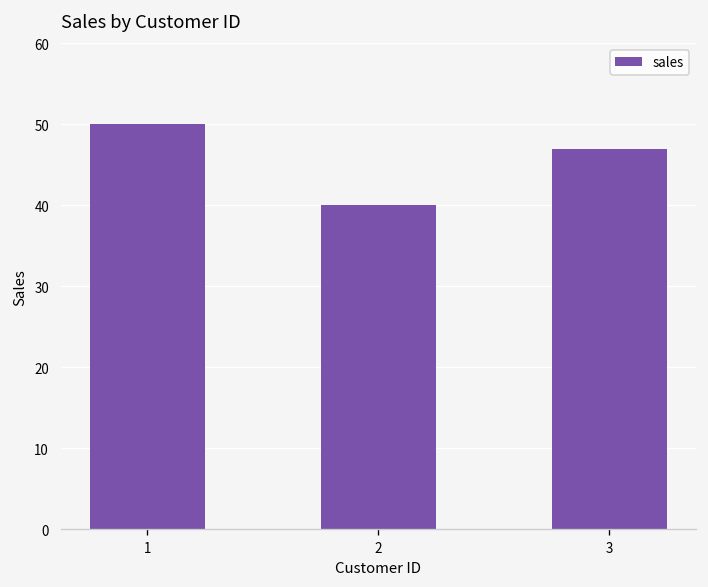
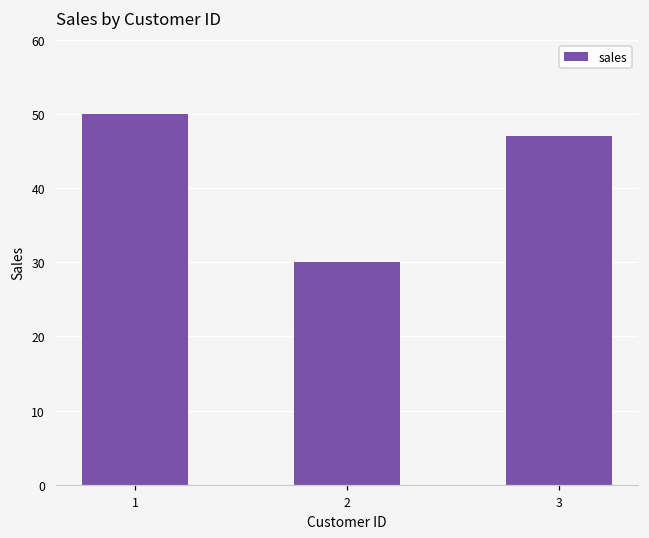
2: 40 -> 30
